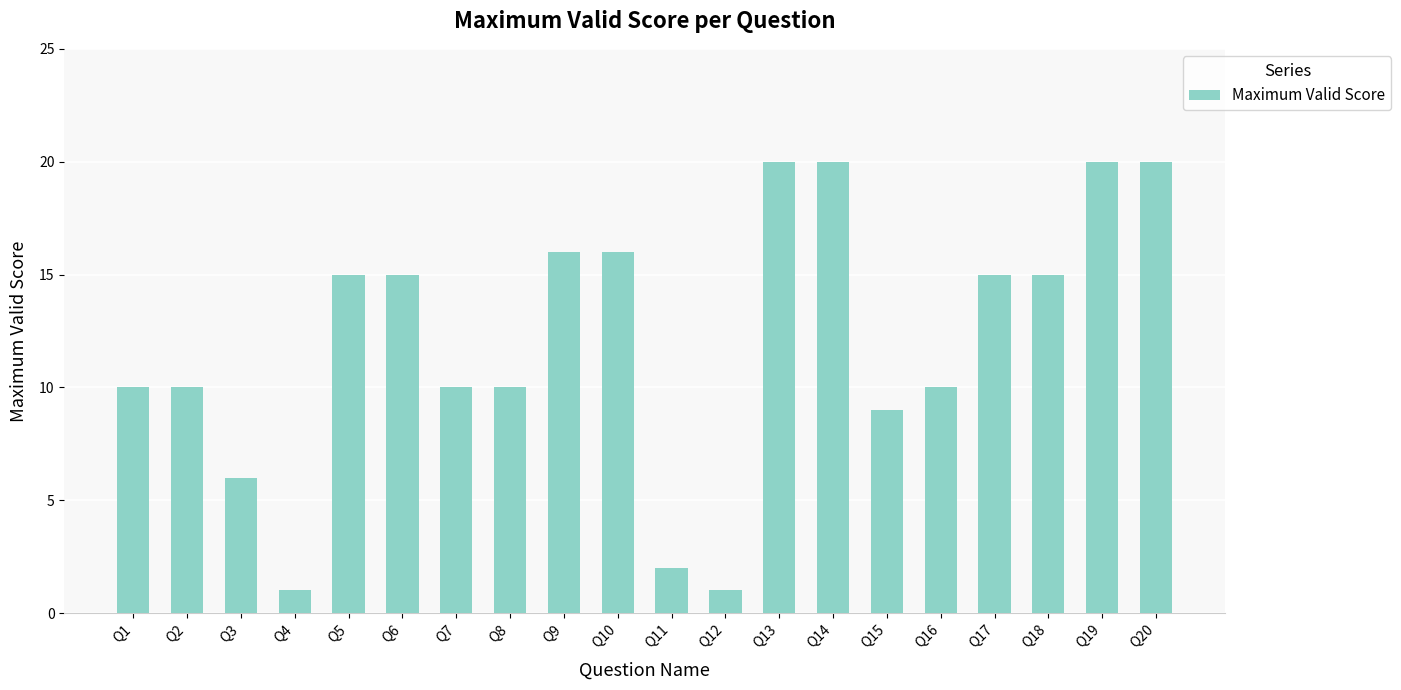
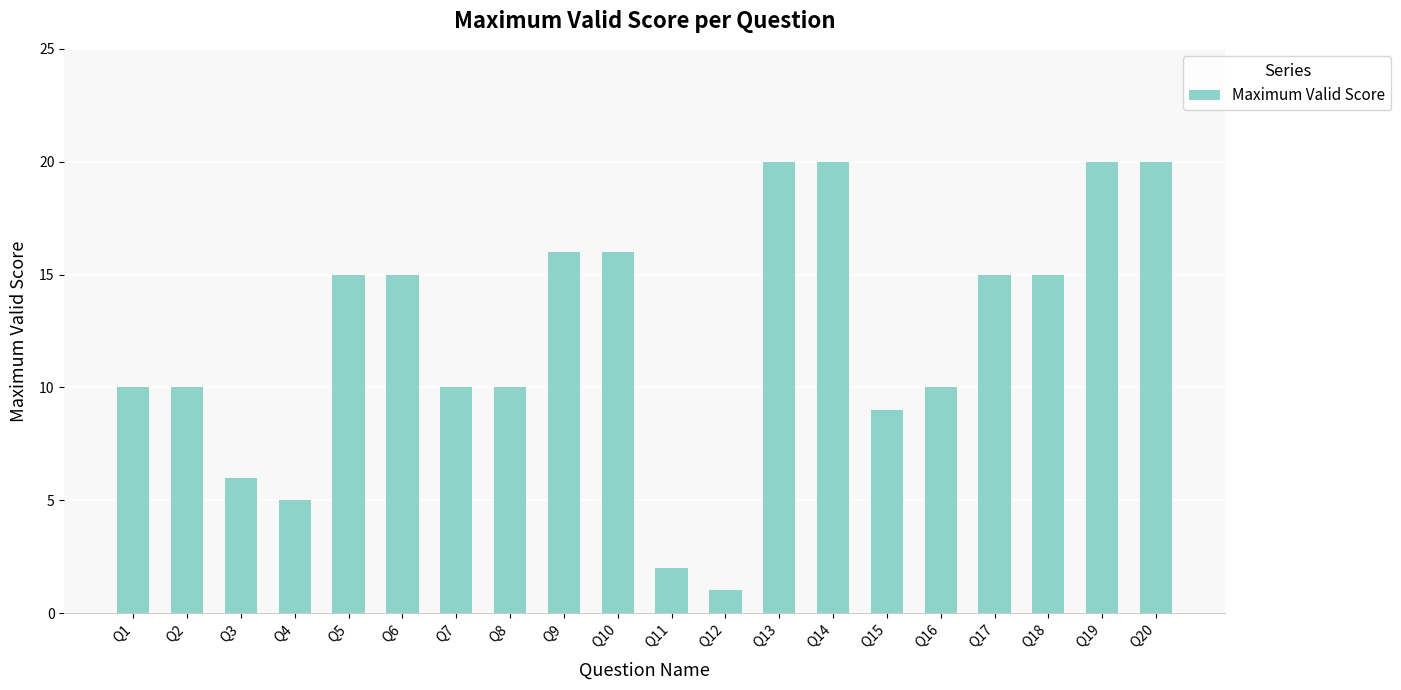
Q4: 1 -> 5
